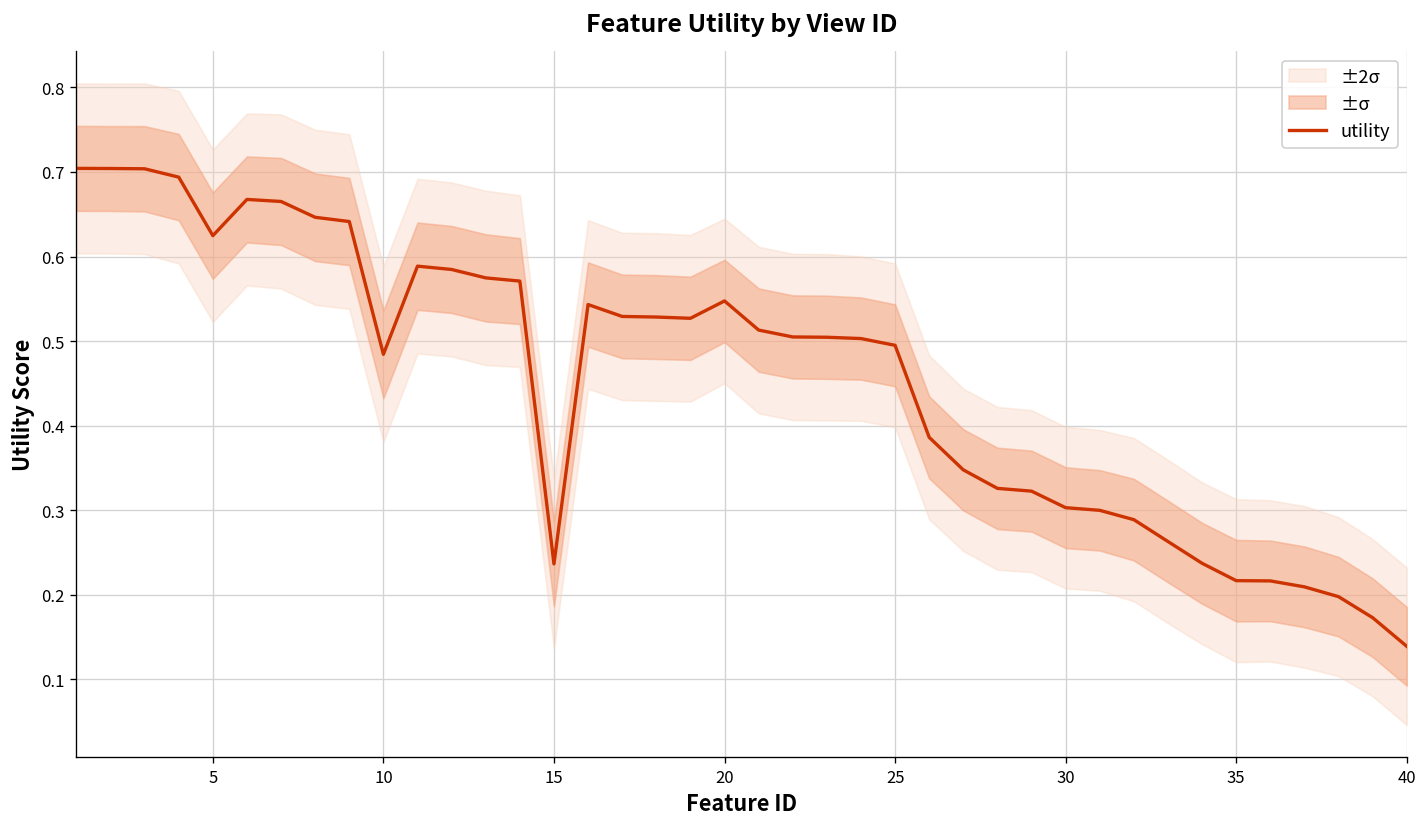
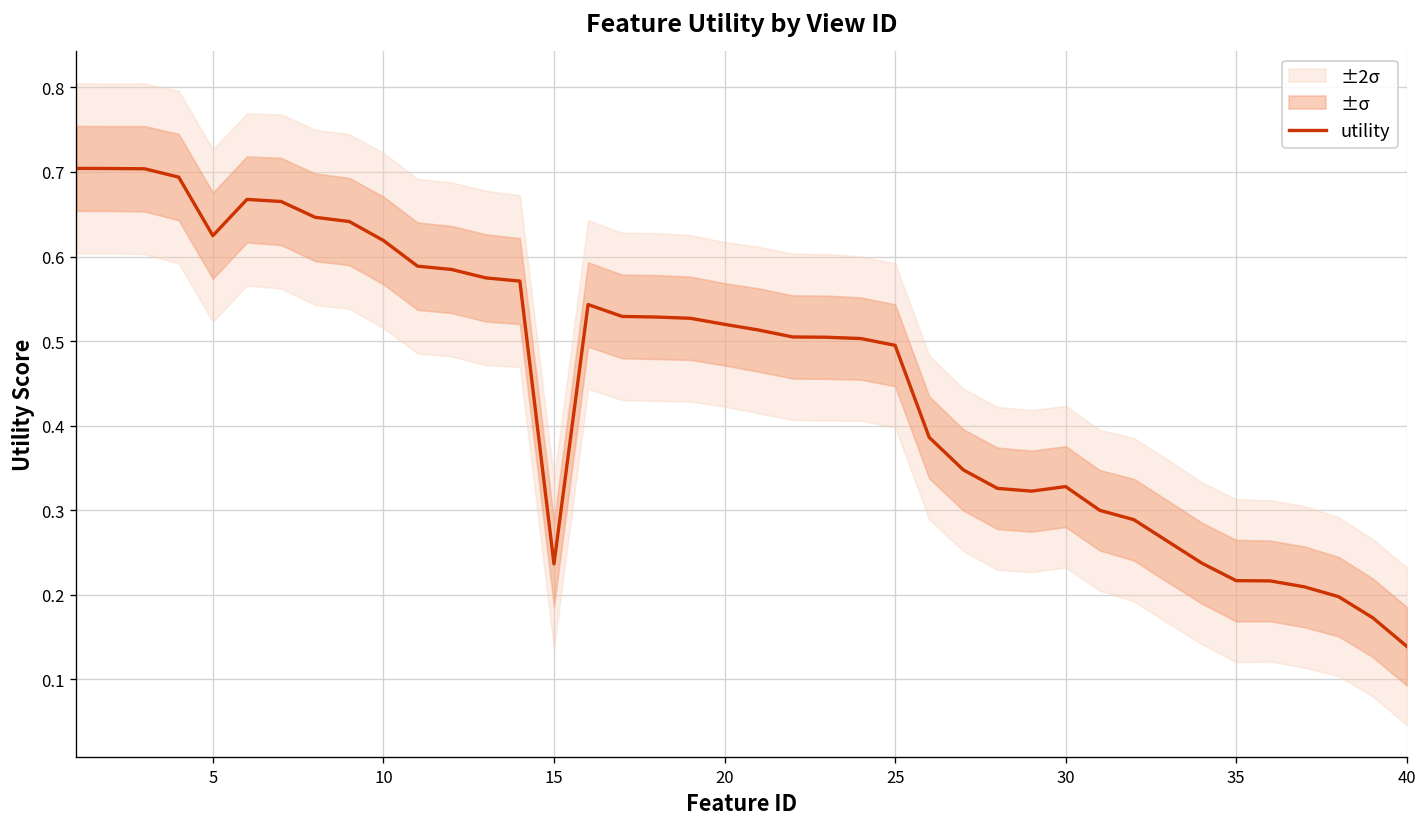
utility, 10: 0.48 -> 0.62
utility, 20: 0.55 -> 0.52
utility, 30: 0.30 -> 0.33
